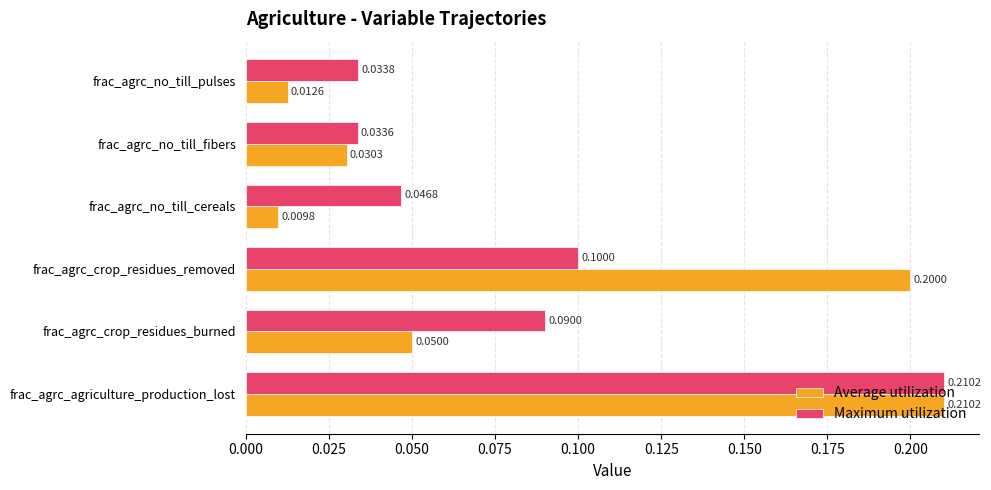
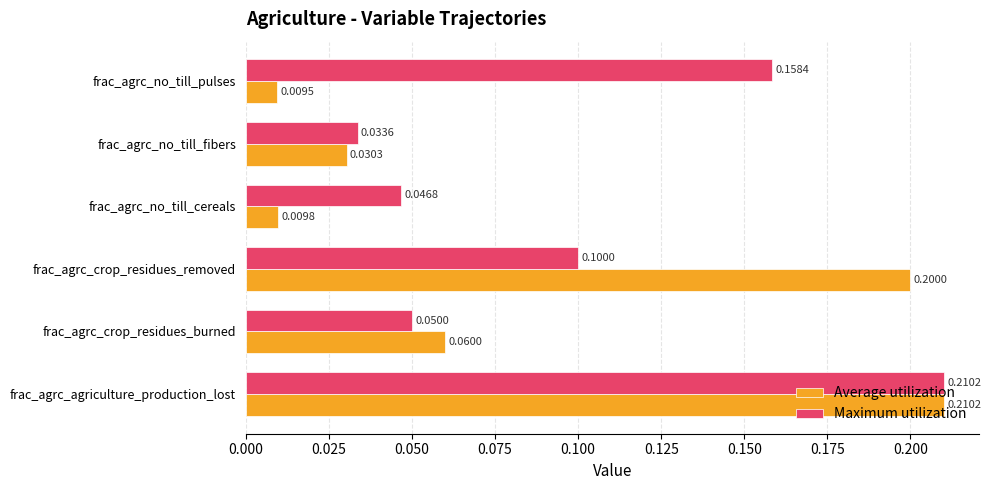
Maximum utilization, frac_agrc_no_till_pulses: 0.0338 -> 0.1584
Average utilization, frac_agrc_no_till_pulses: 0.0126 -> 0.0095
Maximum utilization, frac_agrc_crop_residues_burned: 0.0900 -> 0.0500
Average utilization, frac_agrc_crop_residues_burned: 0.0500 -> 0.0600
